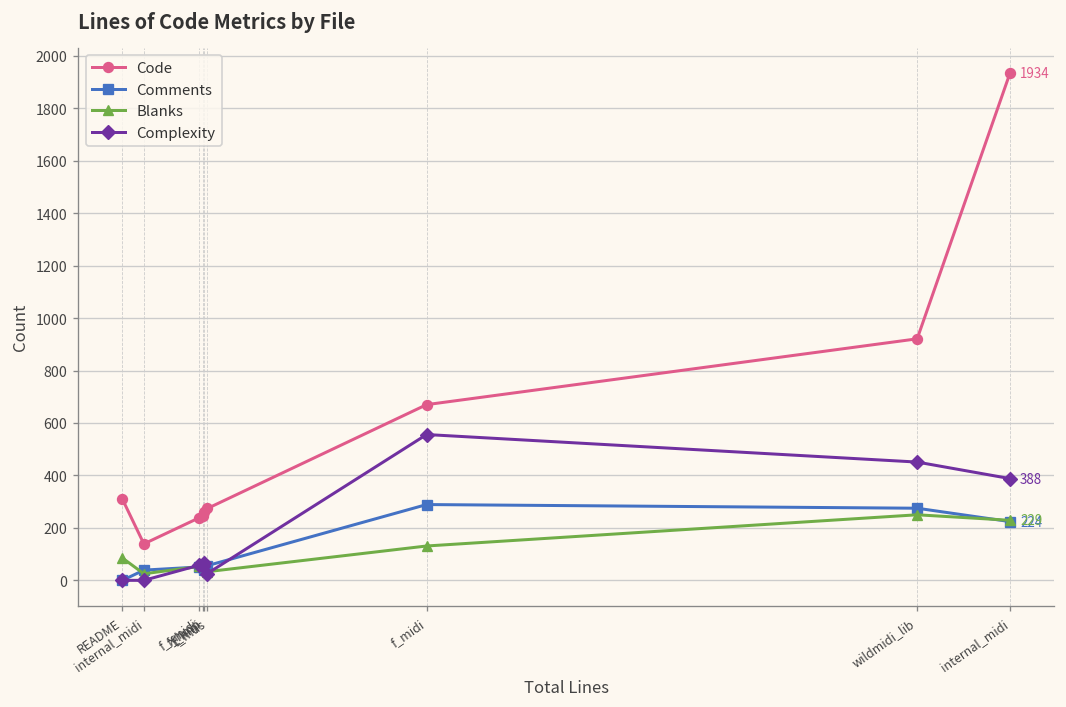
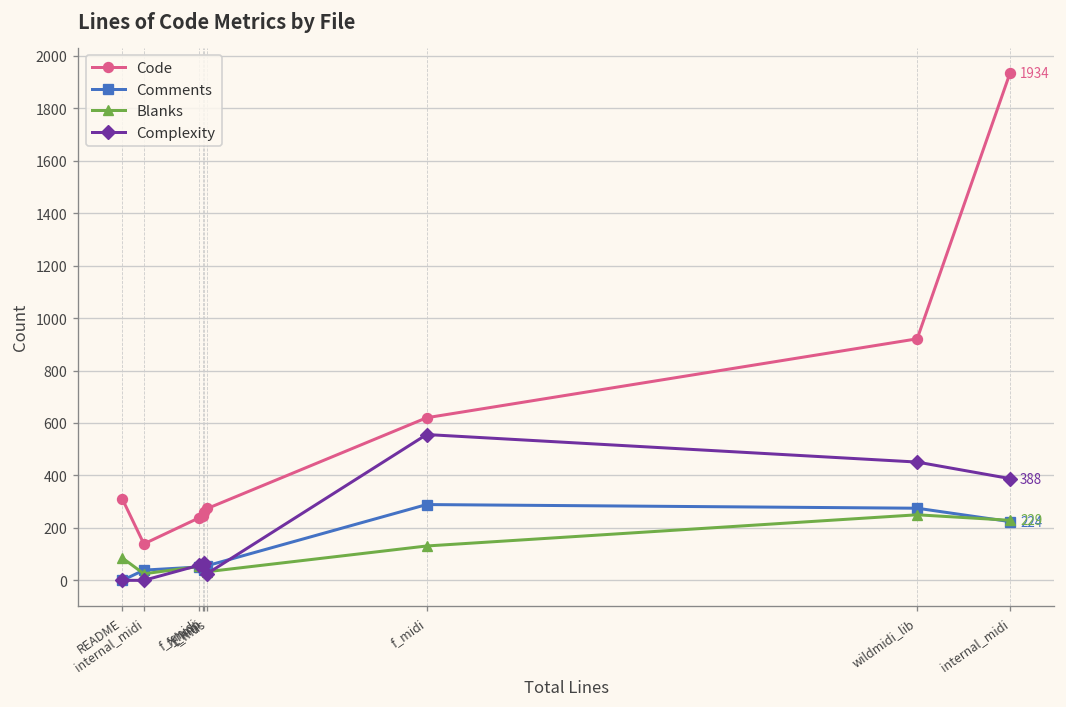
Code, f_midi: 670 -> 620
